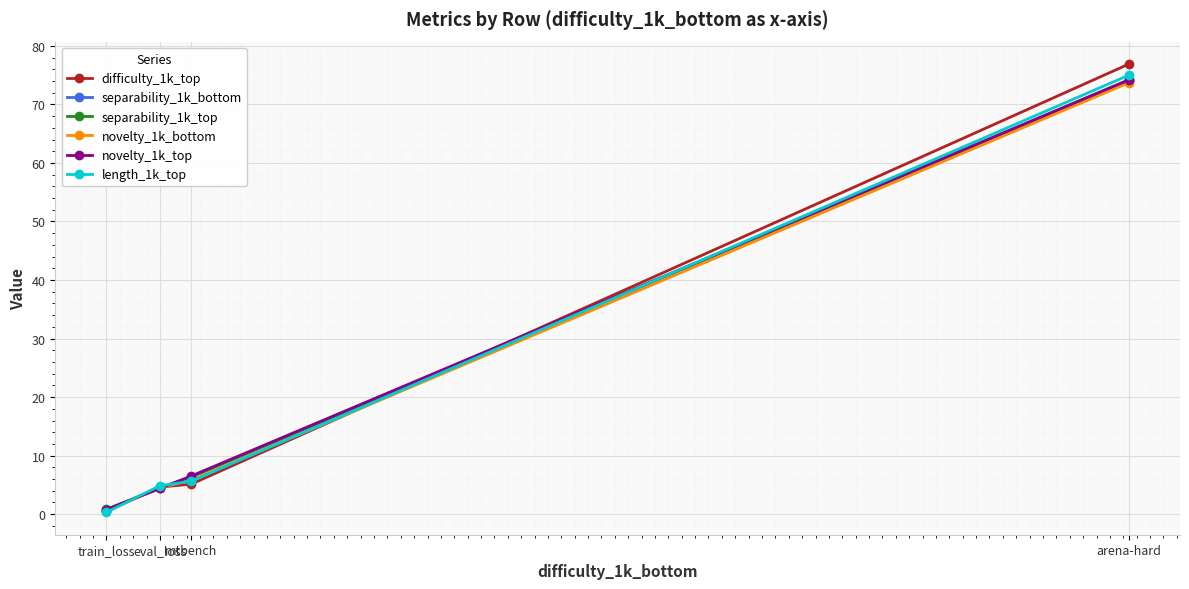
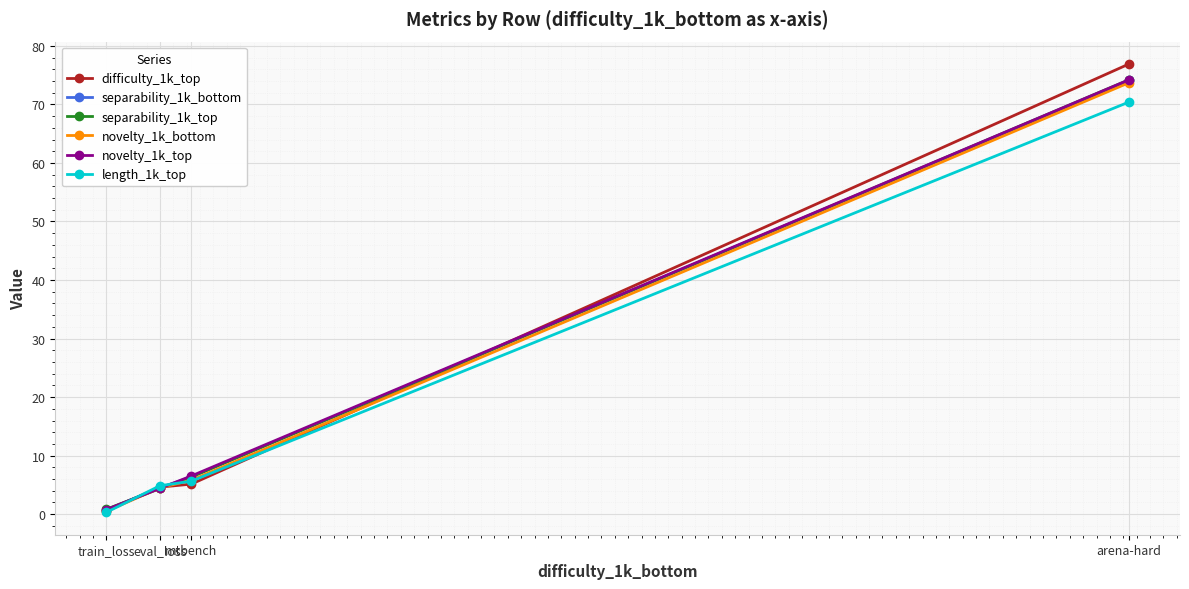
length_1k_top, arena-hard: 75 -> 70
